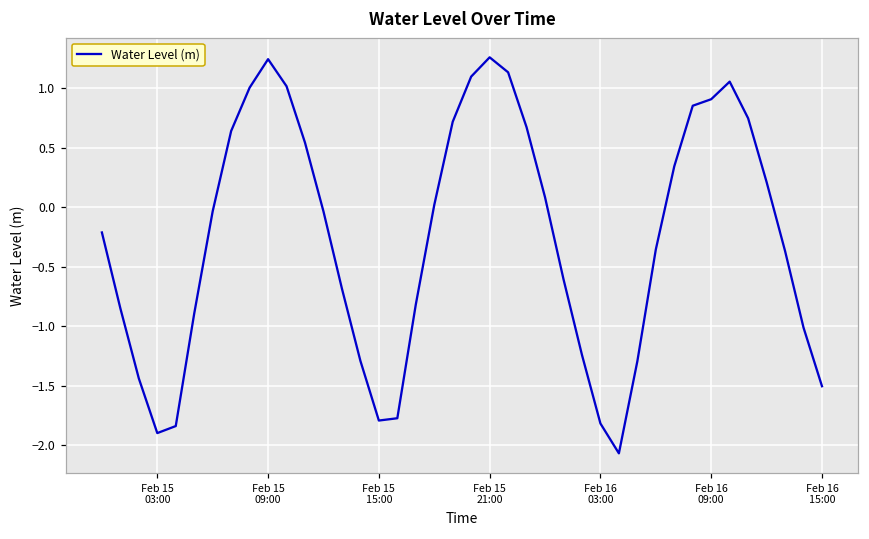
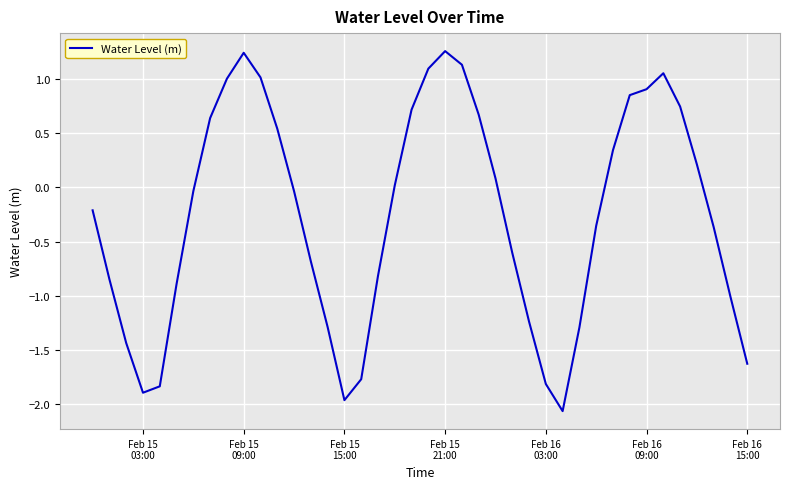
Feb 15 15:00: -1.79 -> -1.97
Feb 16 15:00: -1.50 -> -1.63
